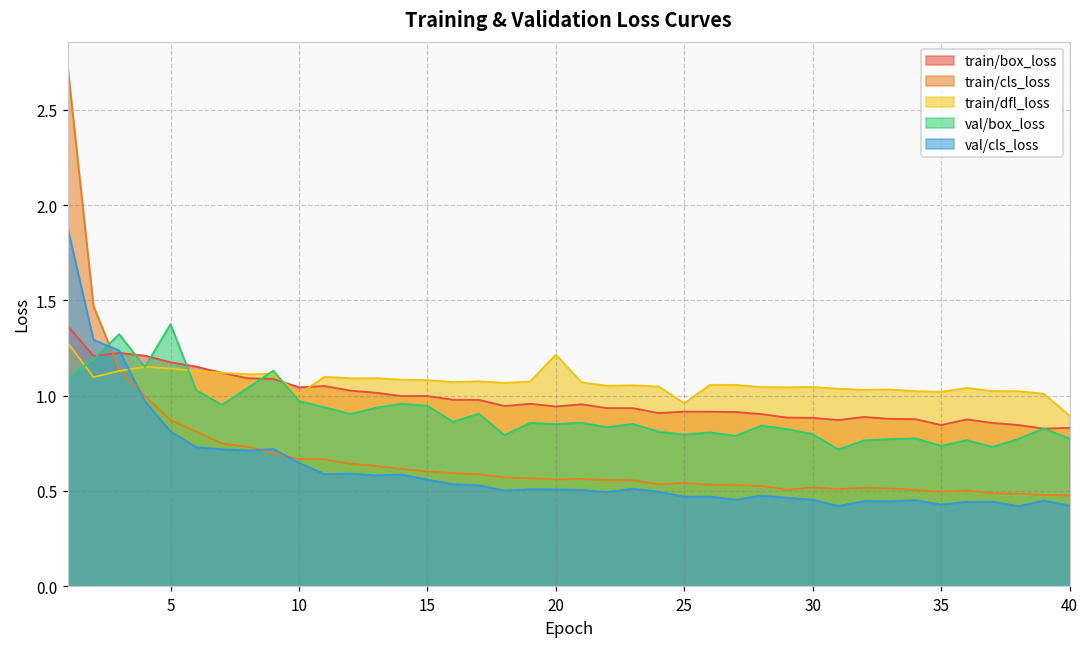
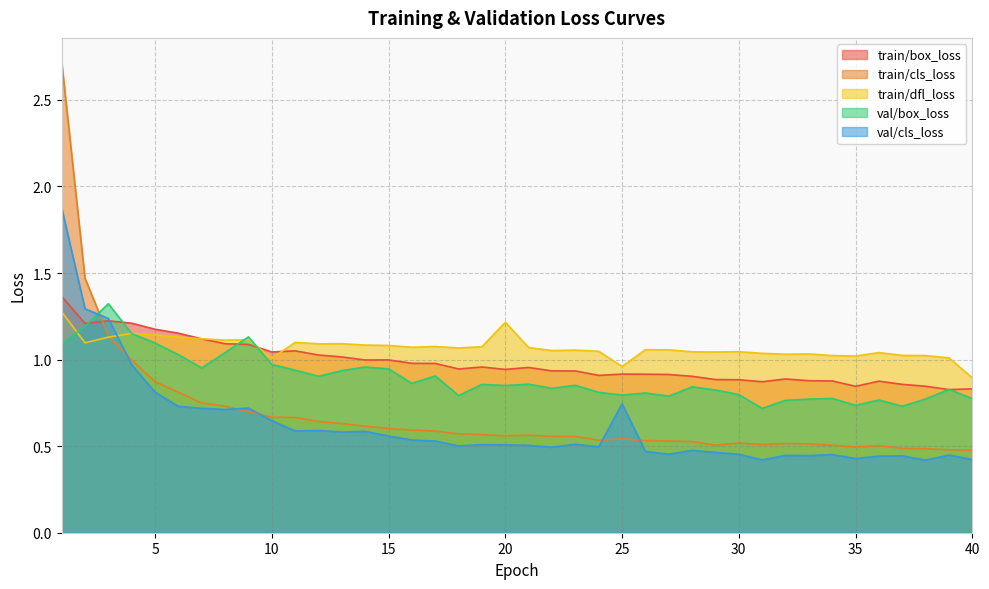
val/box_loss, 5: 1.38 -> 1.10
val/cls_loss, 25: 0.47 -> 0.74
